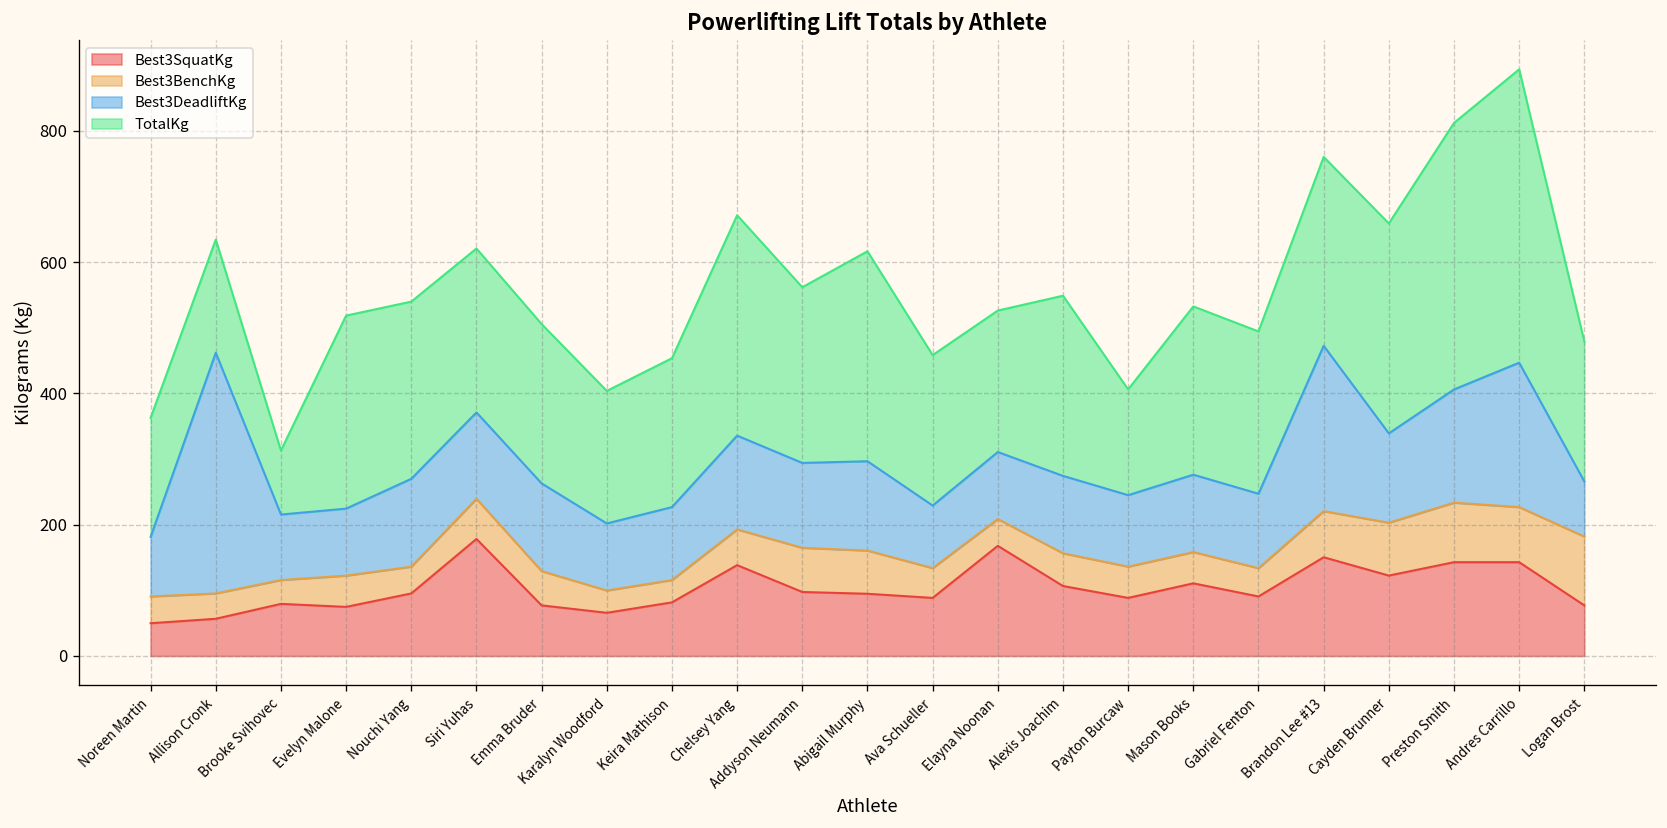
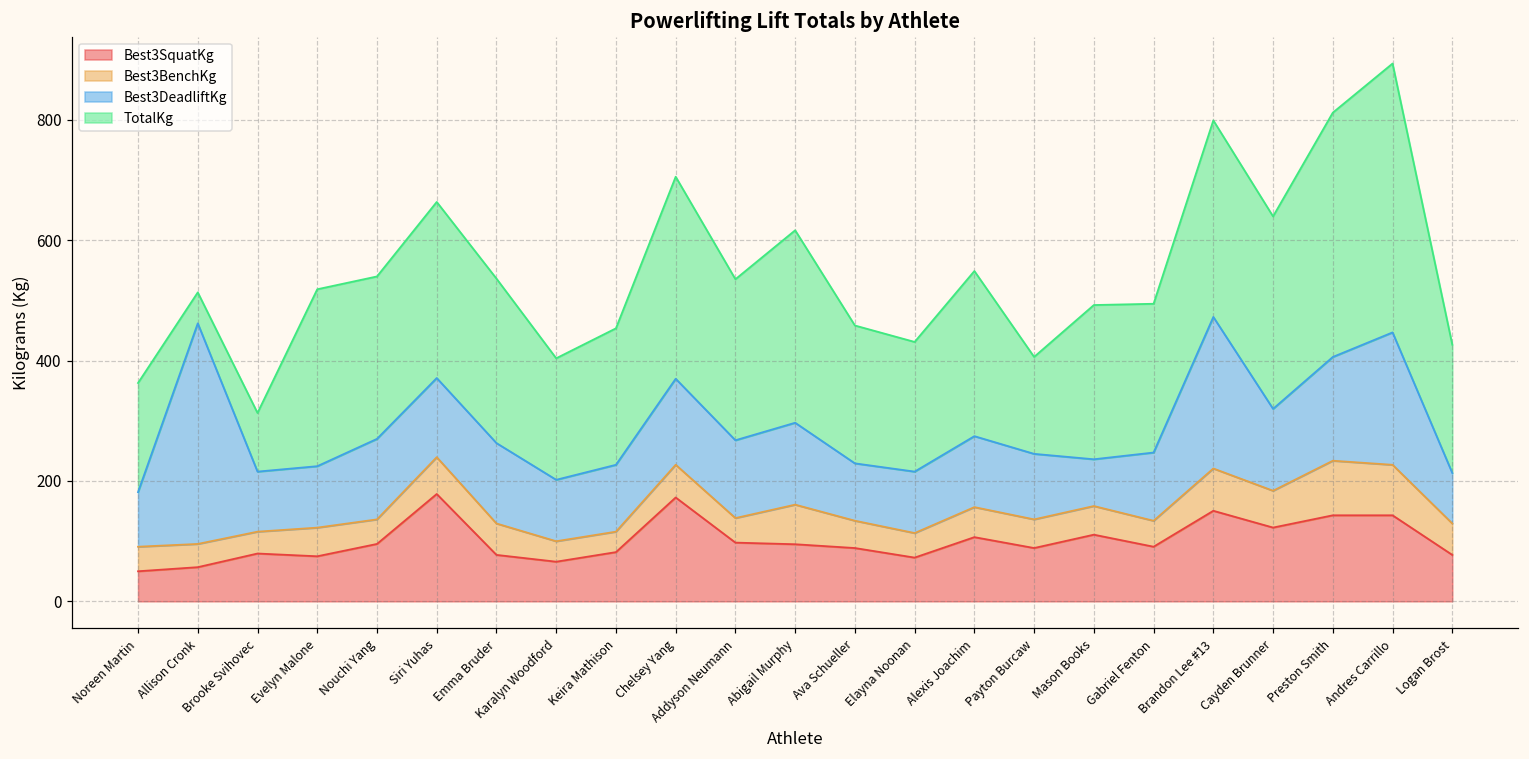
TotalKg, Allison Cronk: 170 -> 50
TotalKg, Siri Yuhas: 250 -> 290
TotalKg, Emma Bruder: 240 -> 270
Best3SquatKg, Chelsey Yang: 140 -> 170
Best3BenchKg, Addyson Neumann: 70 -> 40
Best3SquatKg, Elayna Noonan: 170 -> 70
Best3DeadliftKg, Mason Books: 120 -> 80
TotalKg, Brandon Lee #13: 290 -> 330
Best3BenchKg, Cayden Brunner: 80 -> 60
Best3BenchKg, Logan Brost: 100 -> 50
